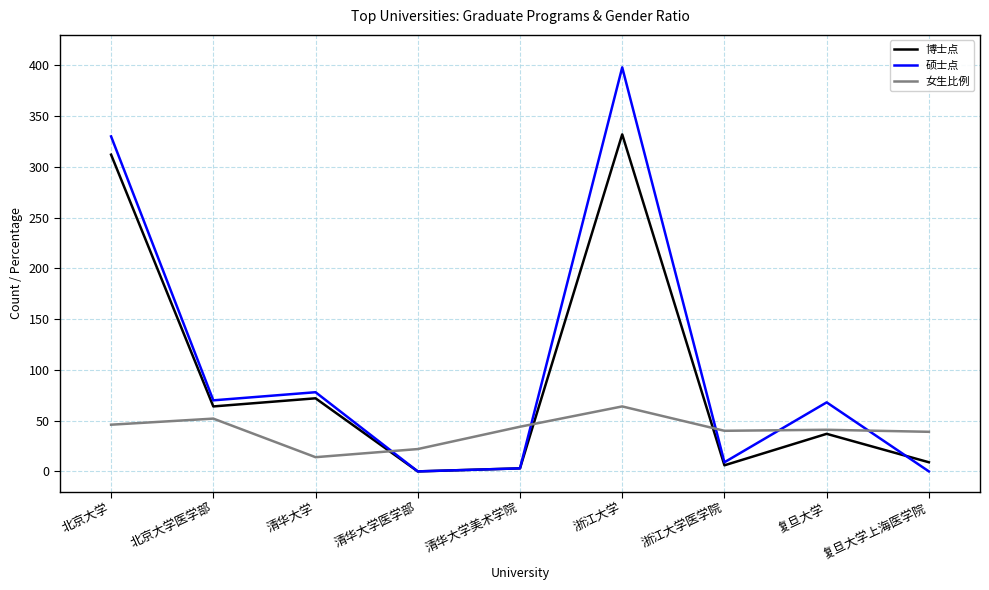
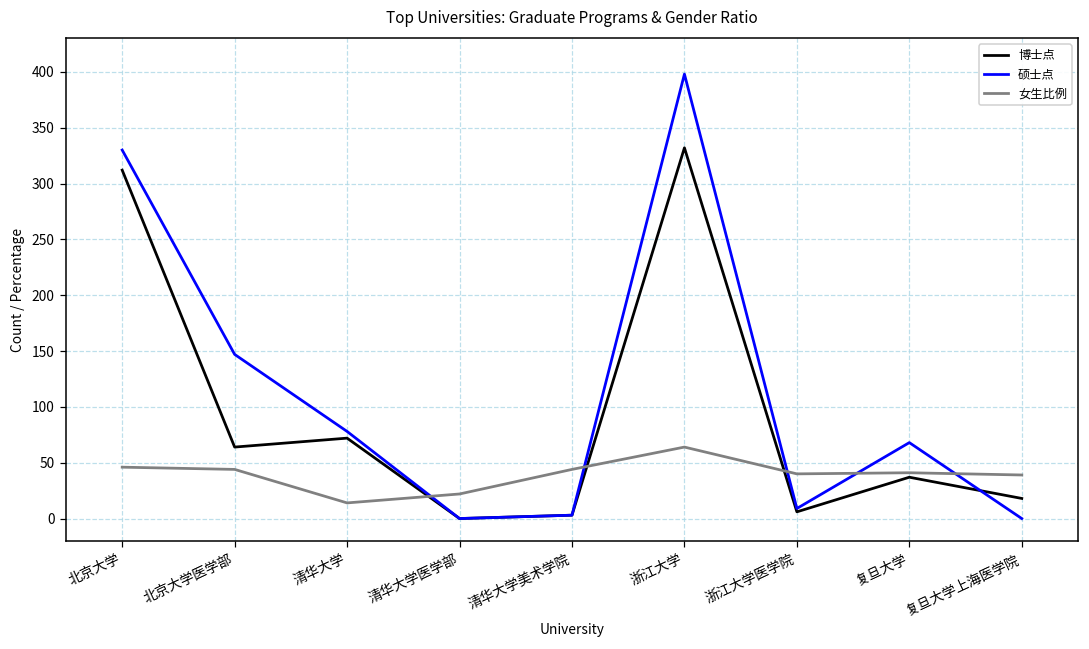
硕士点, 北京大学医学部: 70 -> 147
女生比例, 北京大学医学部: 52 -> 44
博士点, 复旦大学上海医学院: 9 -> 18
